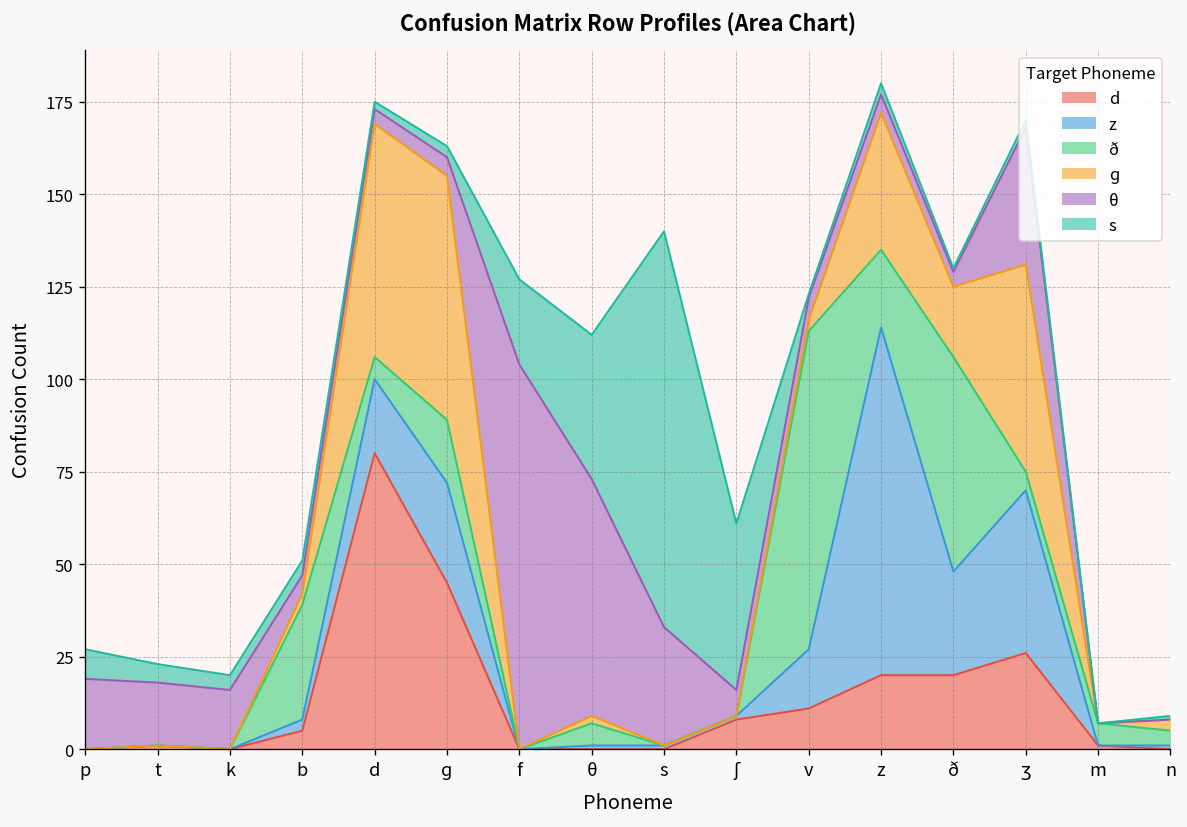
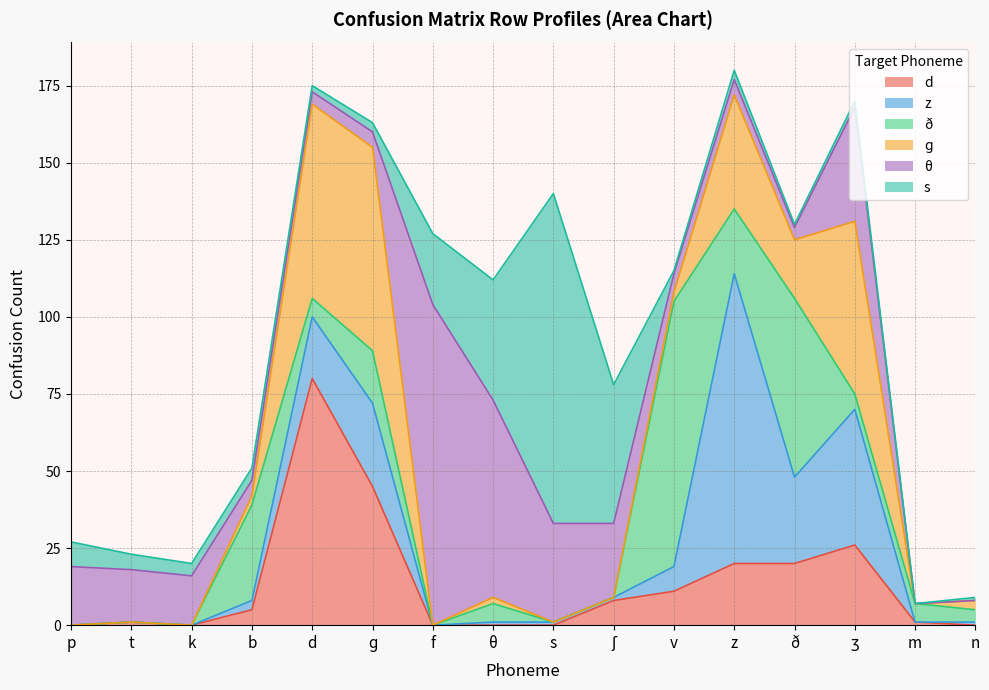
θ, ʃ: 7 -> 24
z, v: 16 -> 8
